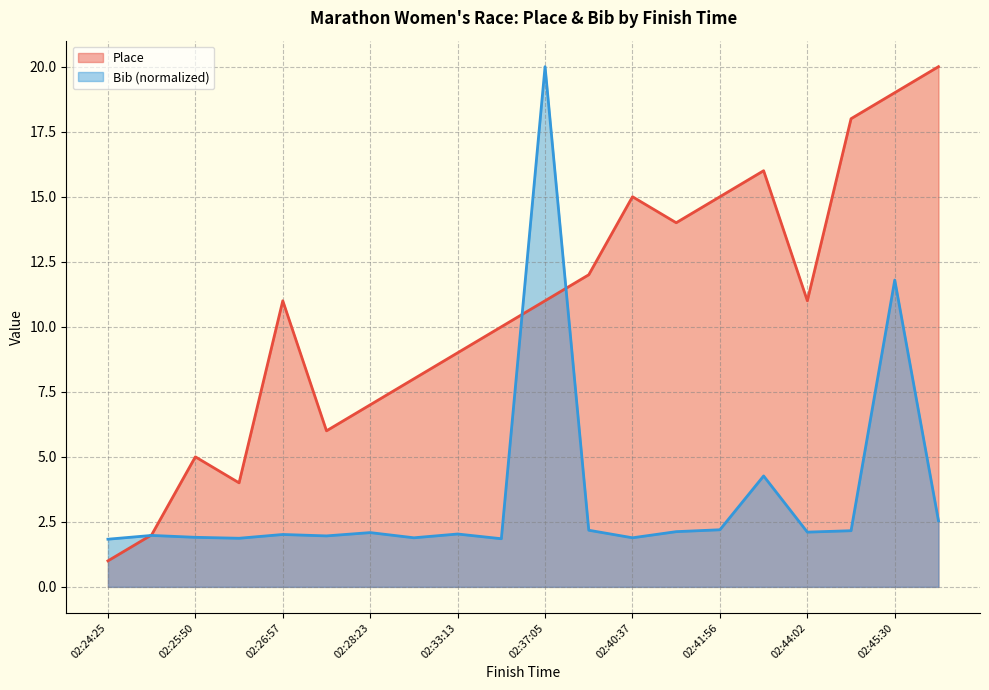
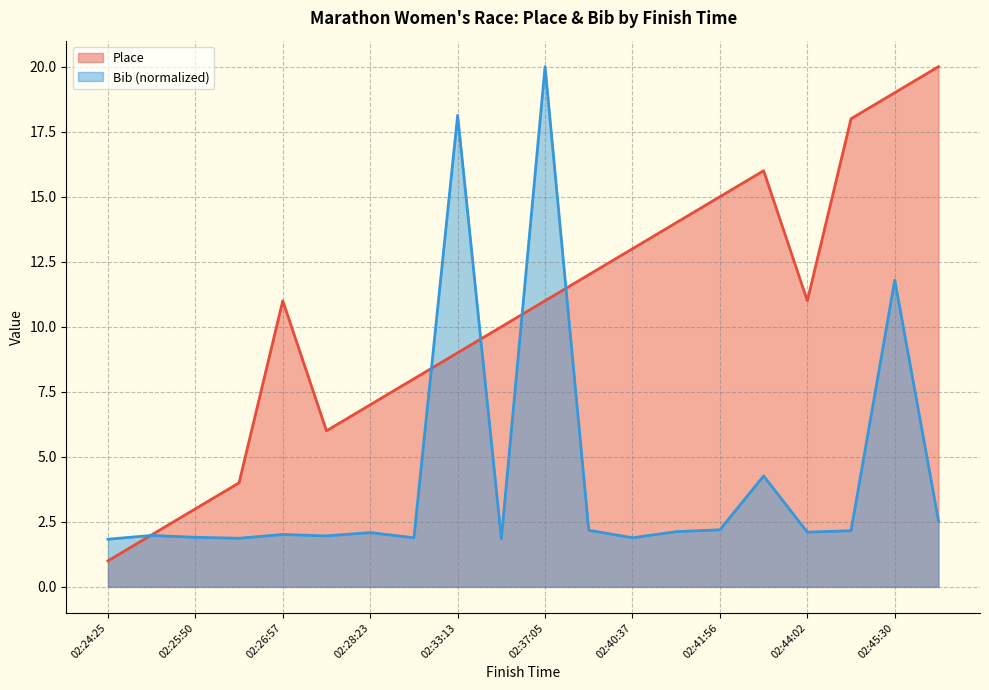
Place, 02:25:50: 5 -> 3
Bib (normalized), 02:33:13: 2.0 -> 18.1
Place, 02:40:37: 15 -> 13
